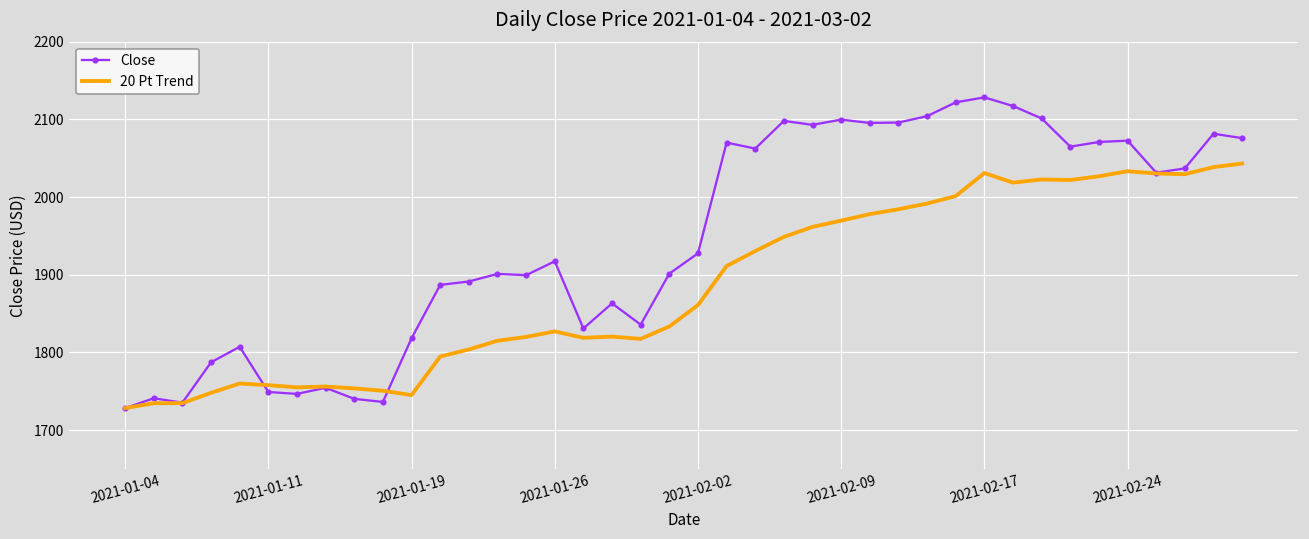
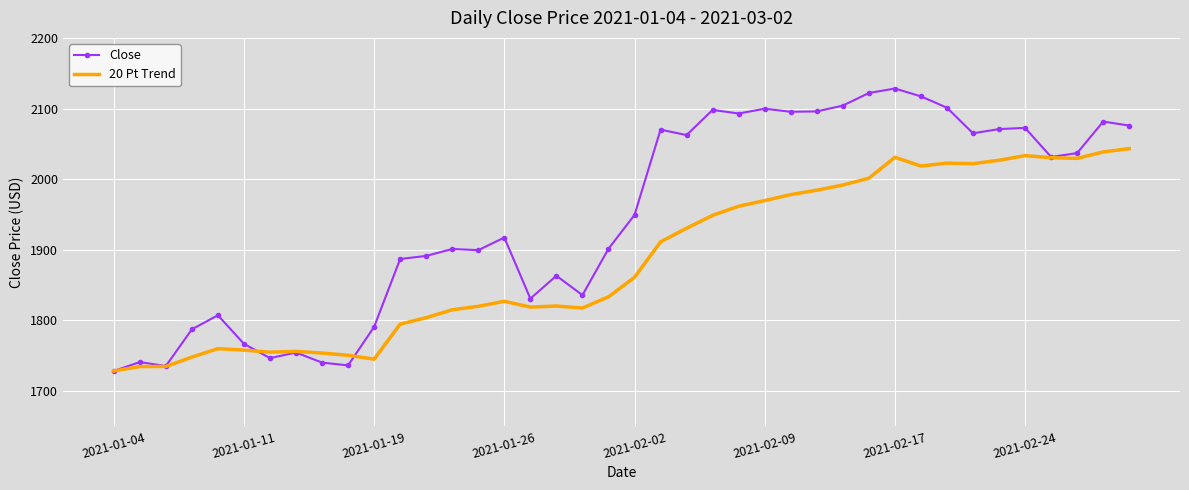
Close, 2021-01-11: 1750 -> 1770
Close, 2021-01-19: 1820 -> 1790
Close, 2021-02-02: 1930 -> 1950
